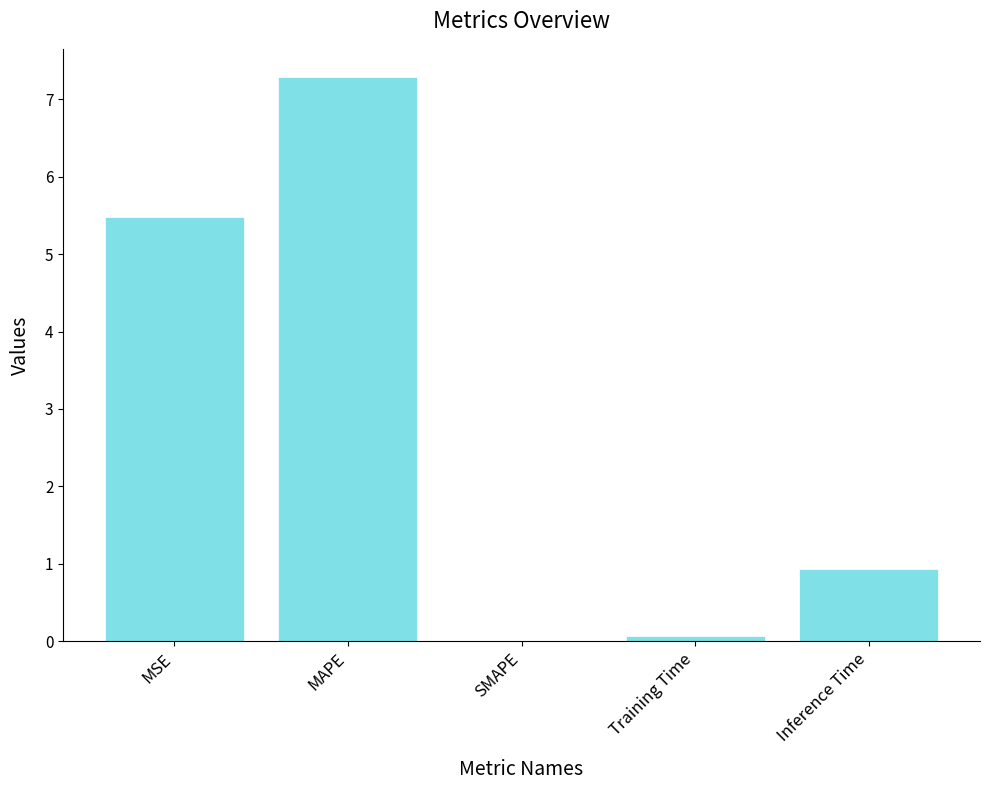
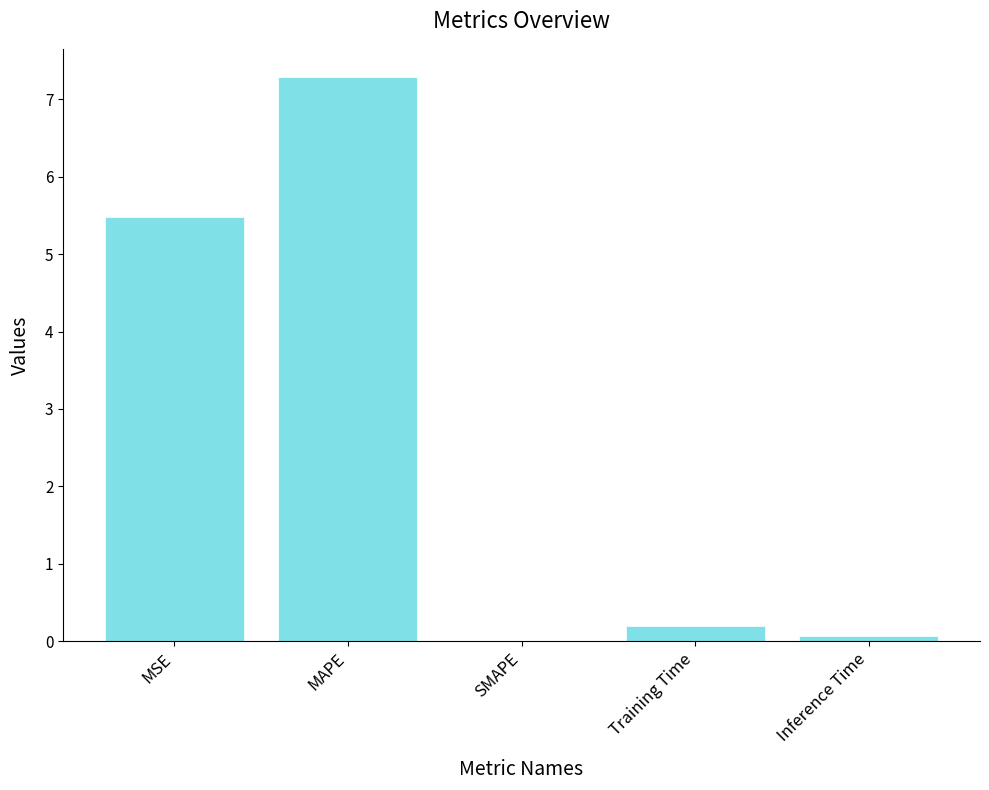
Training Time: 0.1 -> 0.2
Inference Time: 0.9 -> 0.1
